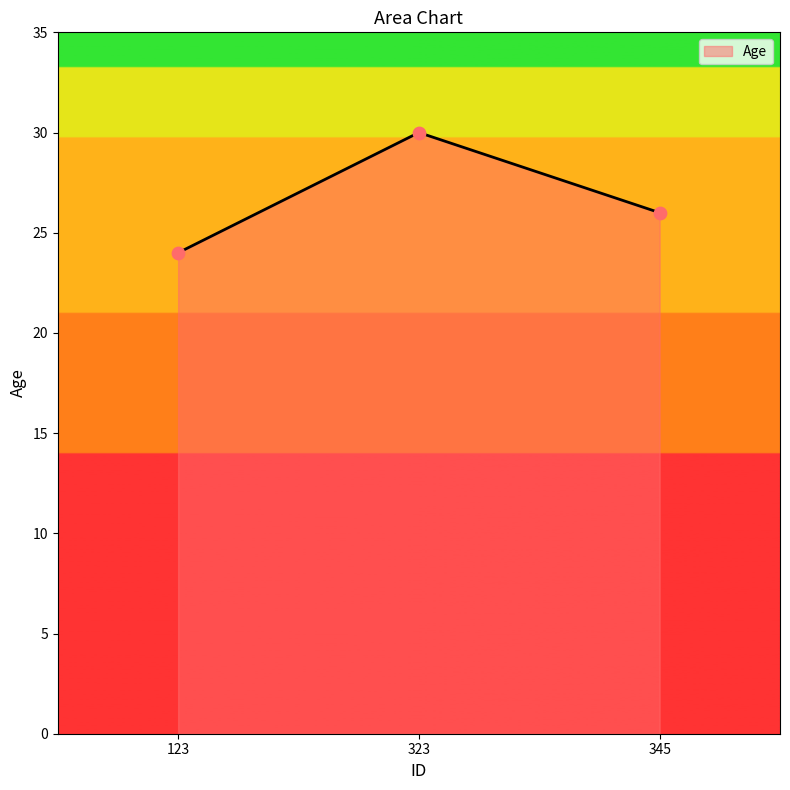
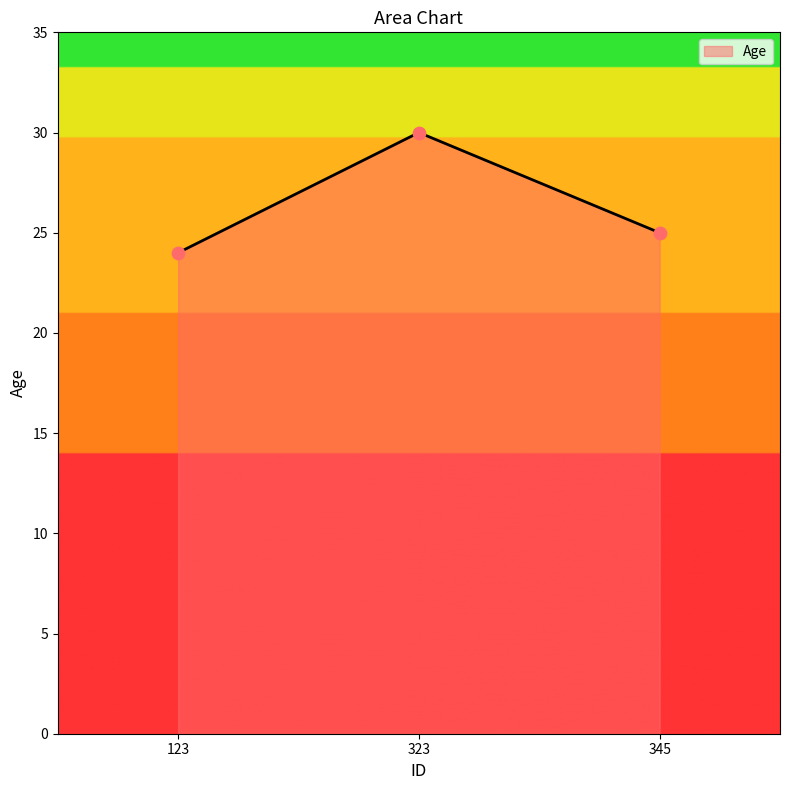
345: 26 -> 25
